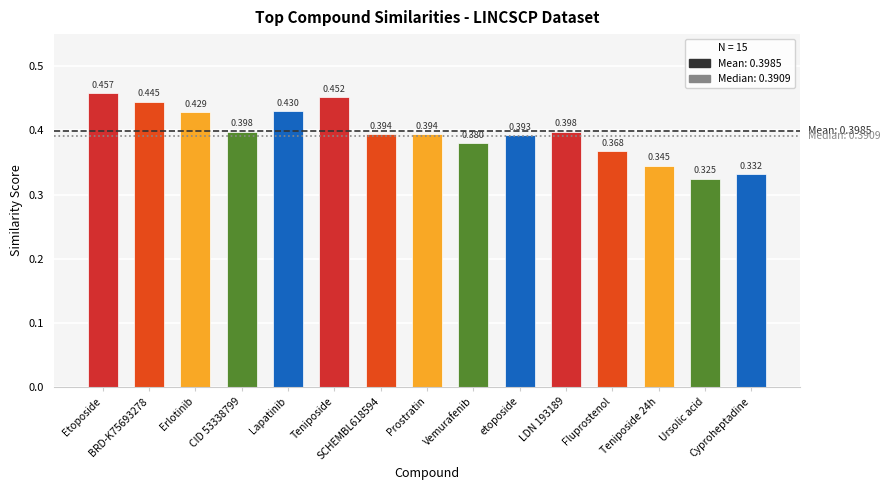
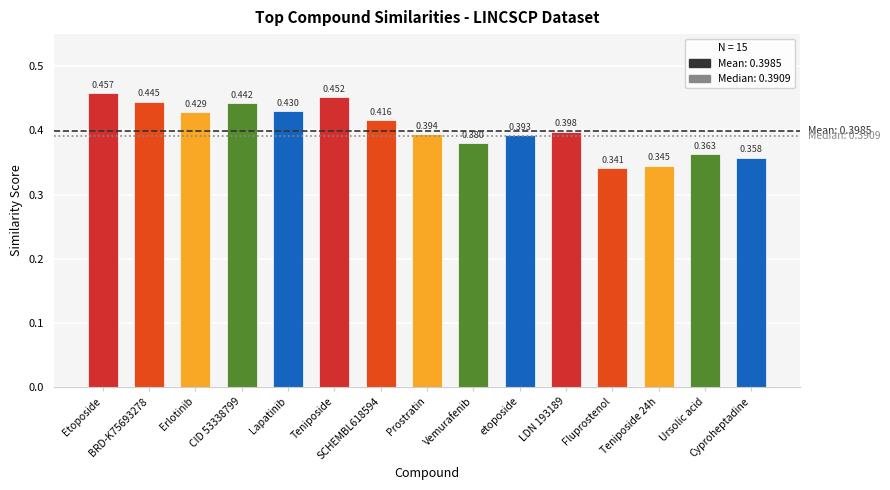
CID 53338799: 0.398 -> 0.442
SCHEMBL618594: 0.394 -> 0.416
Fluprostenol: 0.368 -> 0.341
Ursolic acid: 0.325 -> 0.363
Cyproheptadine: 0.332 -> 0.358
